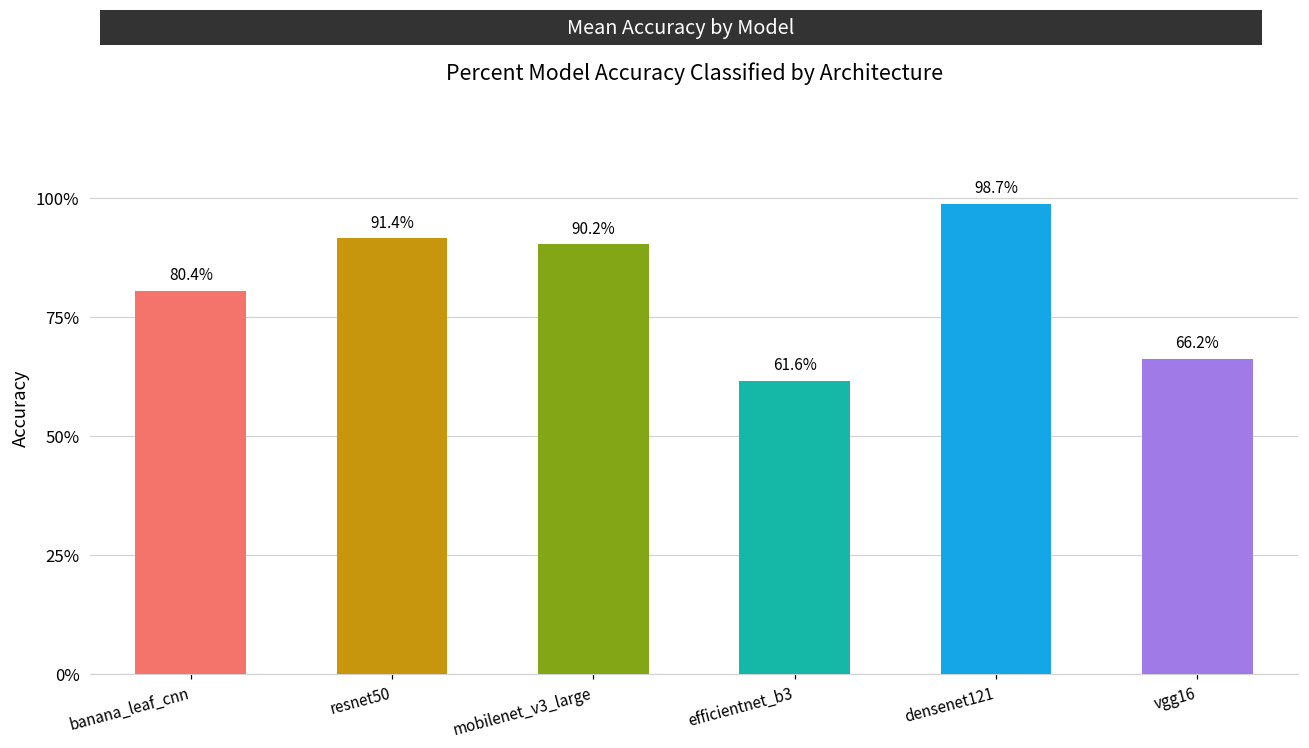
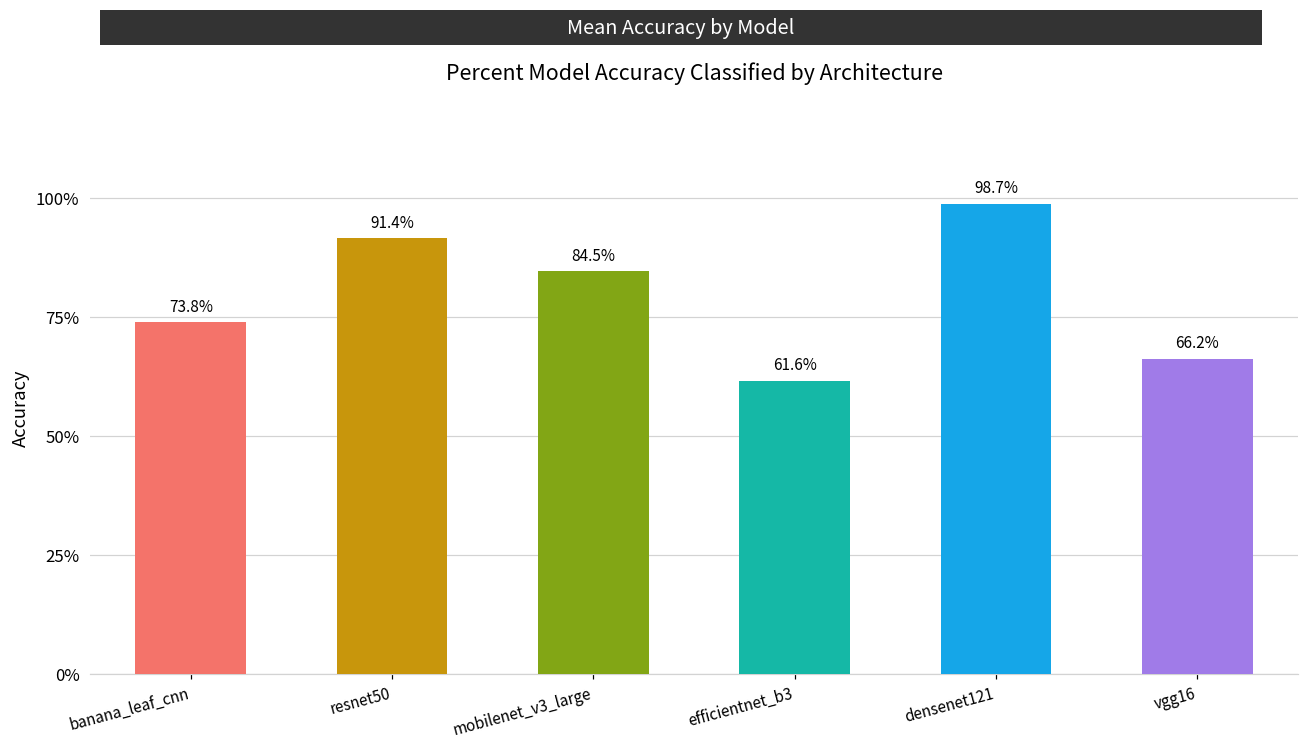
banana_leaf_cnn: 80.4% -> 73.8%
mobilenet_v3_large: 90.2% -> 84.5%
